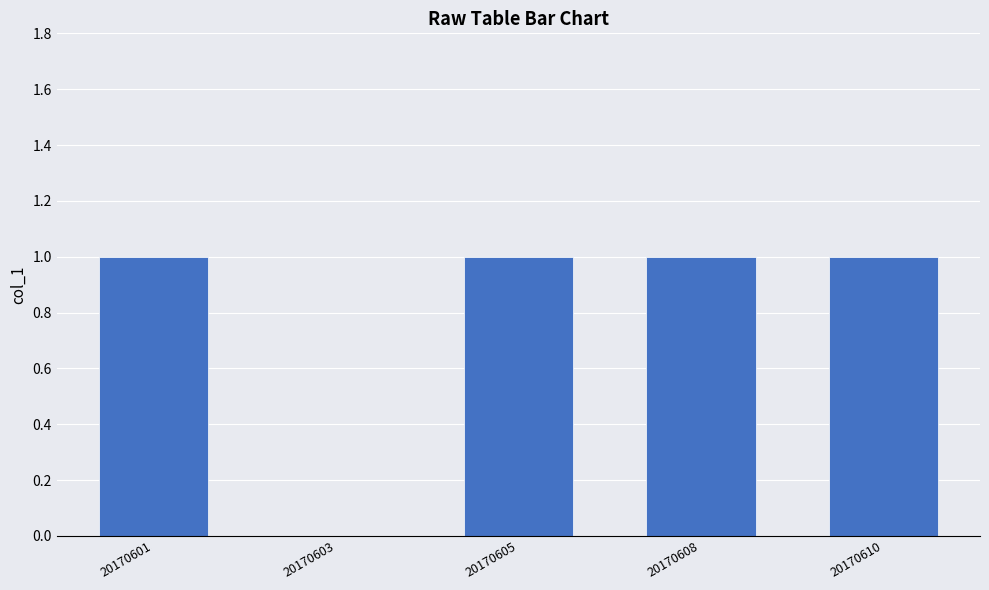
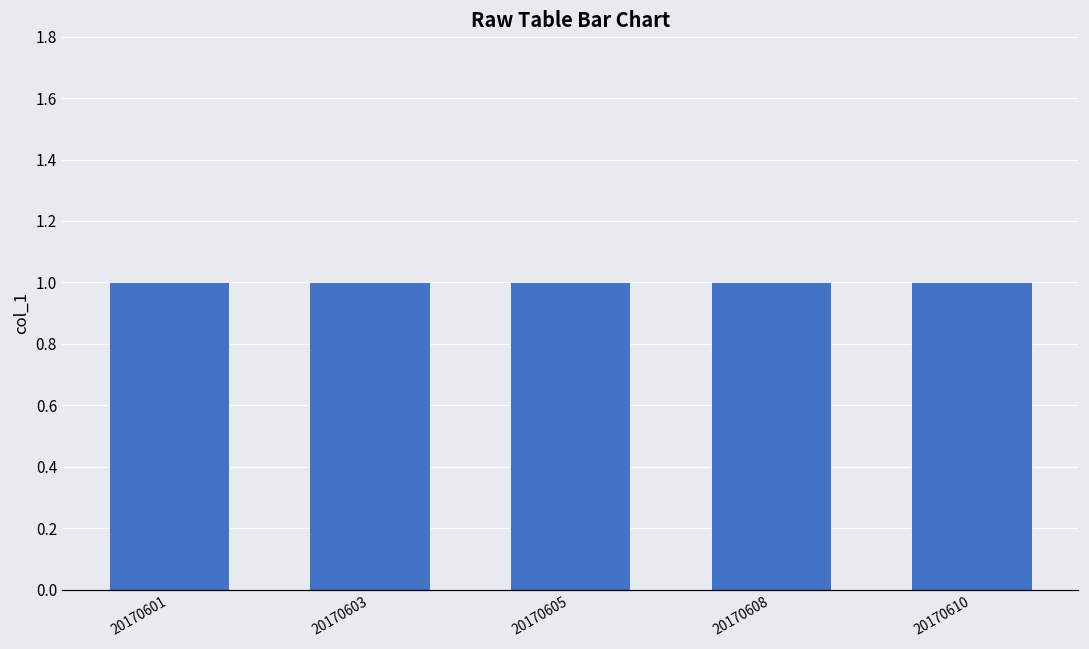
20170603: 0 -> 1
